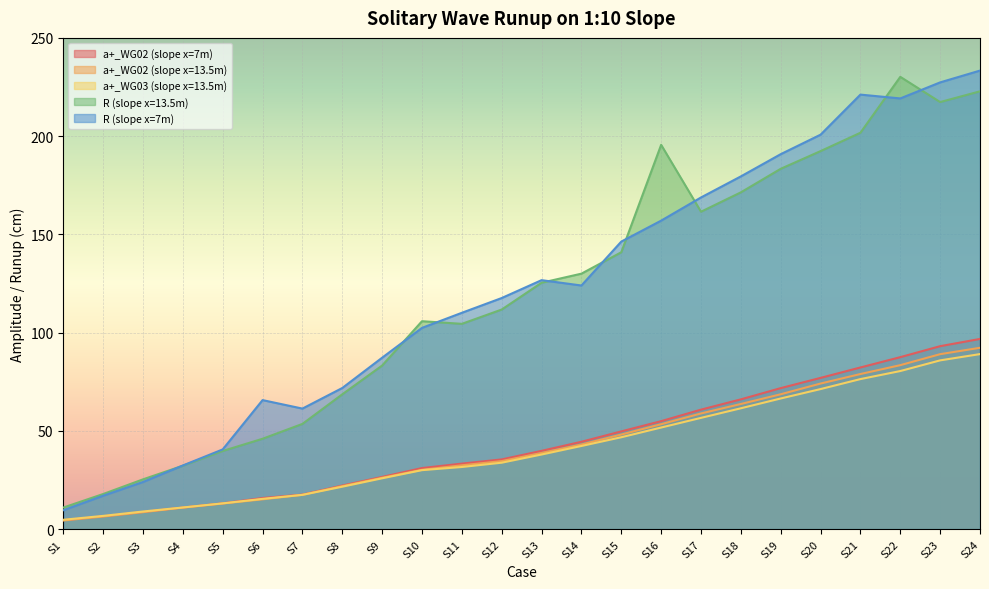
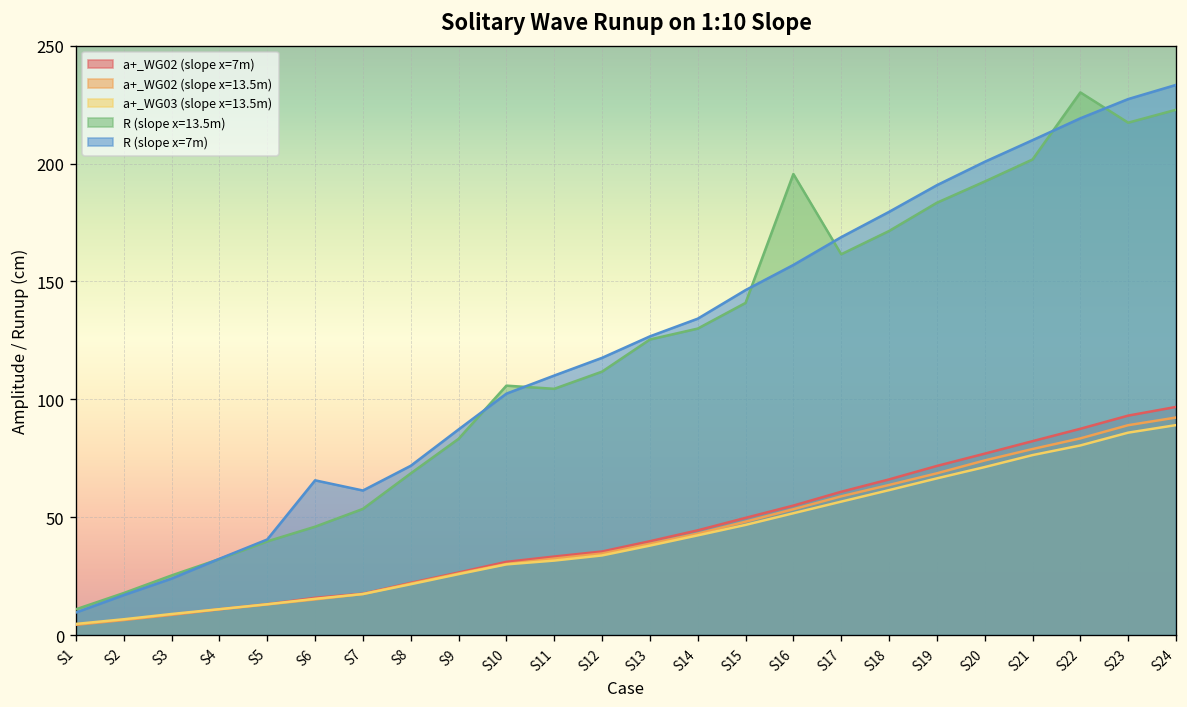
R (slope x=7m), S14: 124 -> 134
R (slope x=7m), S21: 221 -> 210
